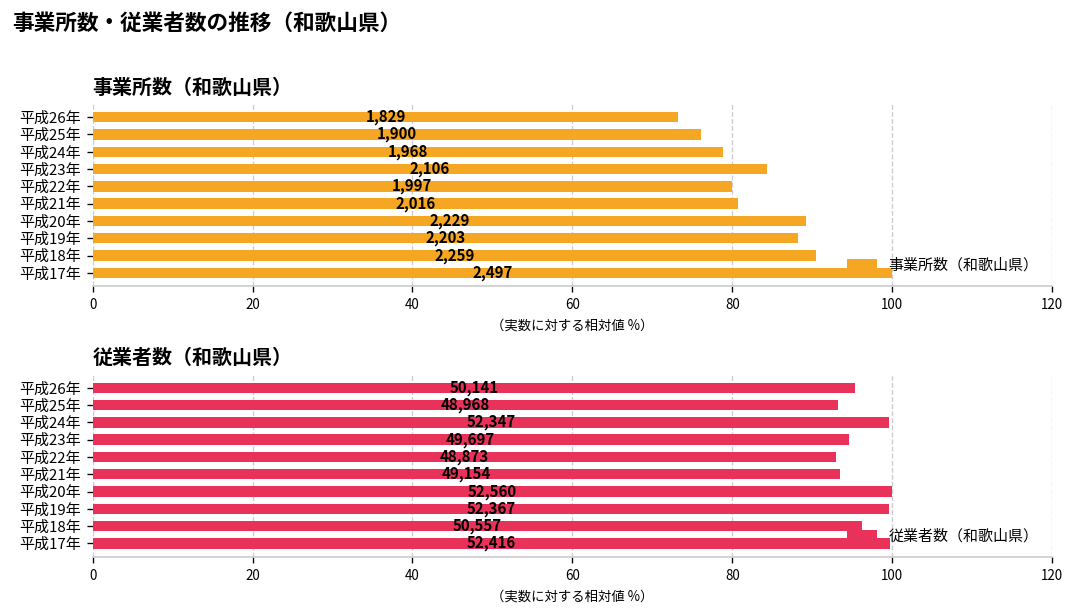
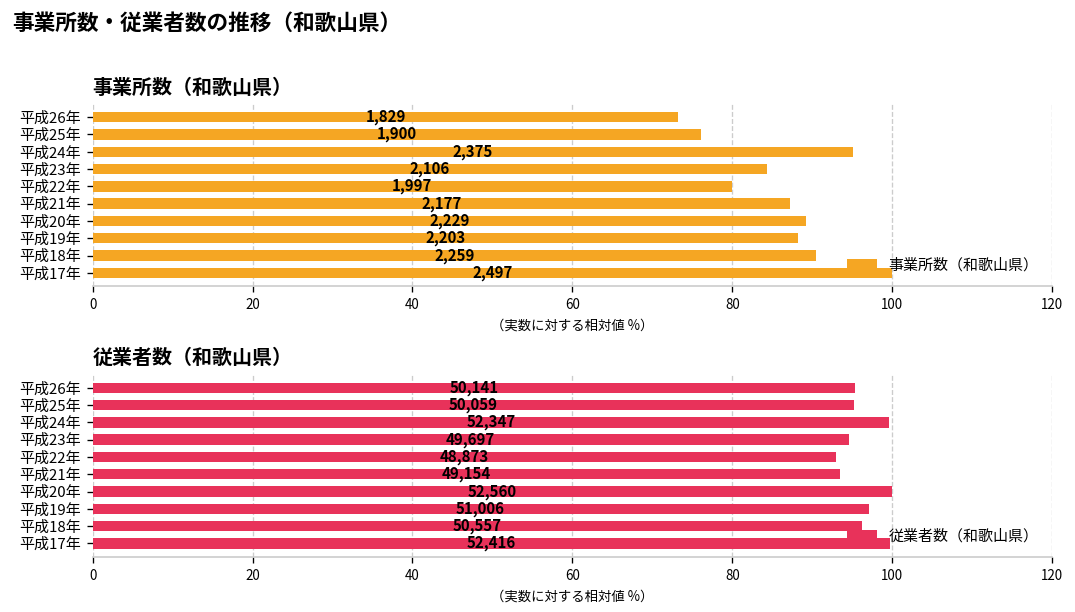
事業所数（和歌山県）, 平成24年: 1,968 -> 2,375
事業所数（和歌山県）, 平成21年: 2,016 -> 2,177
従業者数（和歌山県）, 平成25年: 48,968 -> 50,059
従業者数（和歌山県）, 平成19年: 52,367 -> 51,006
